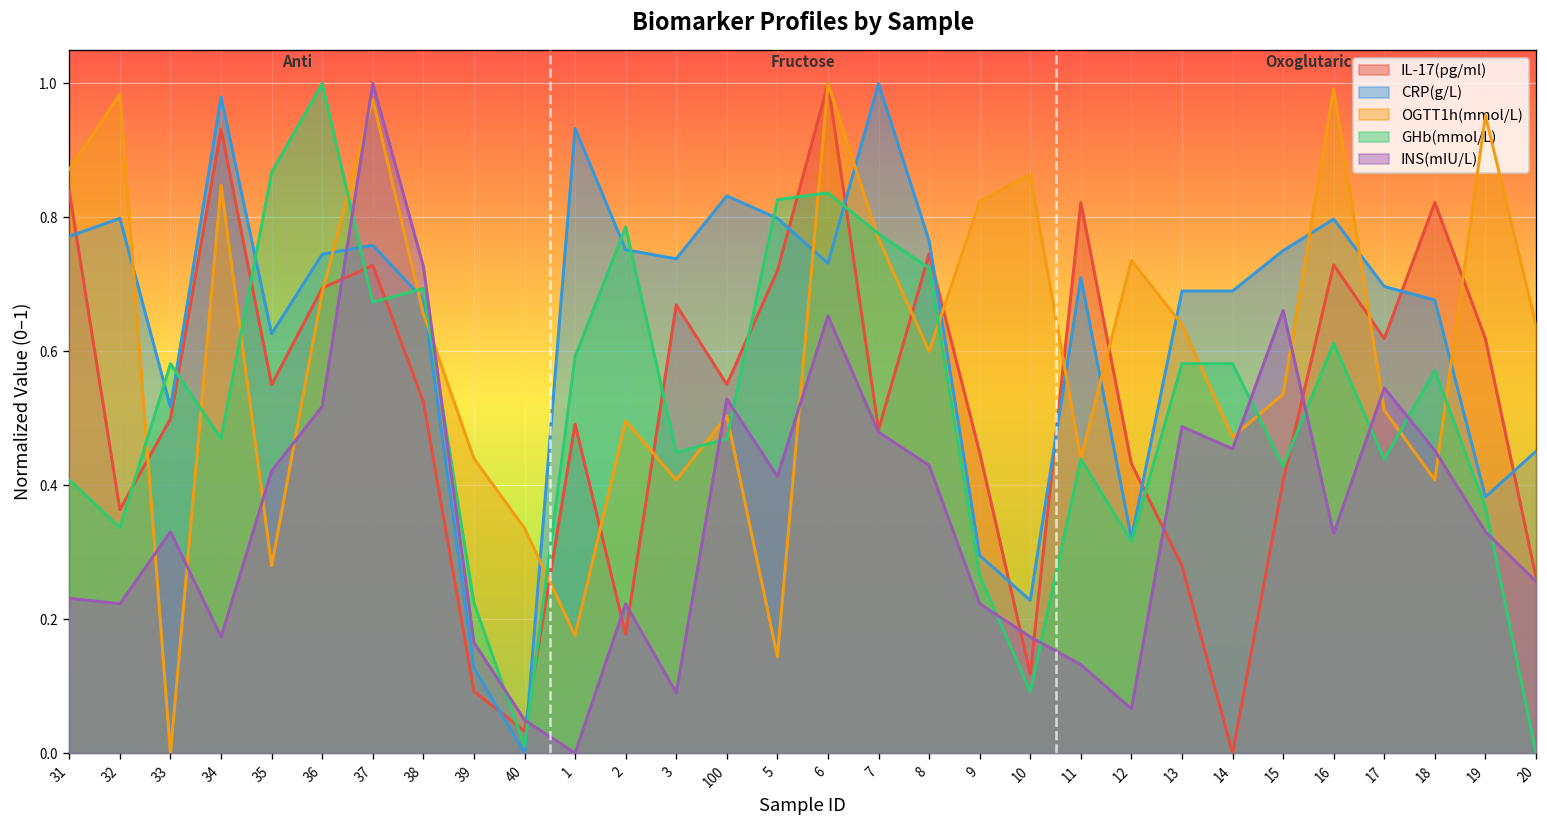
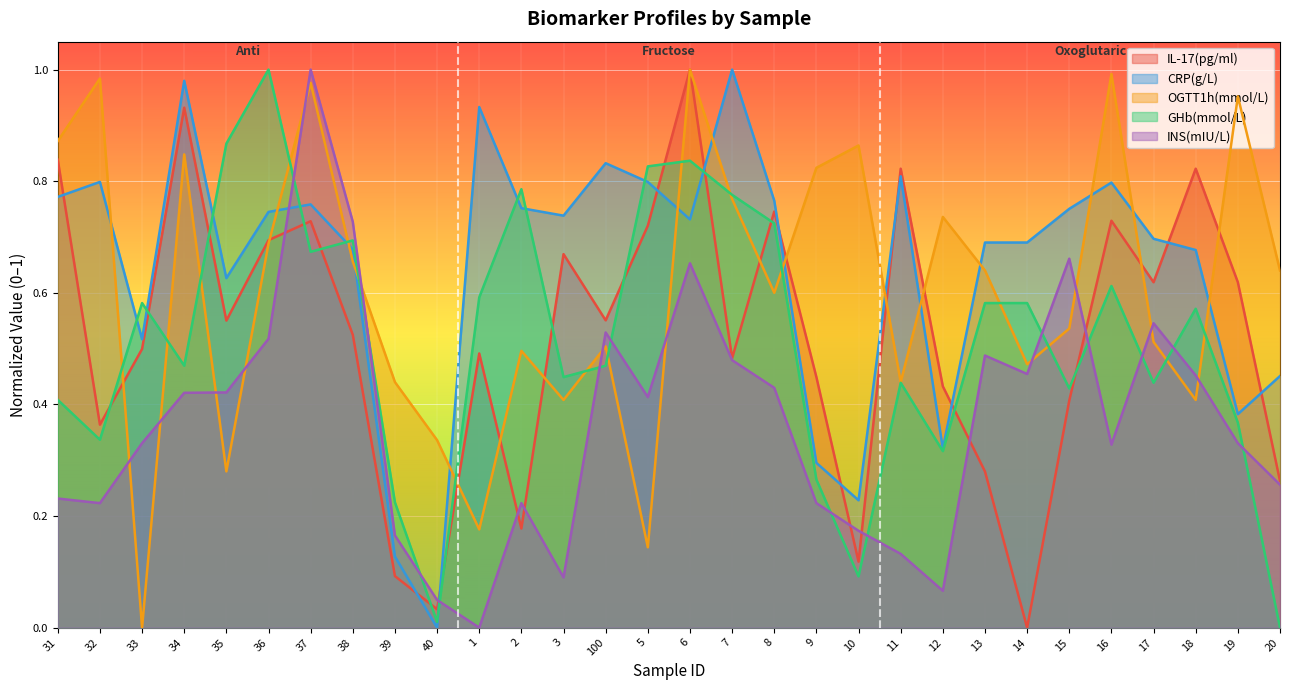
INS(mIU/L), 34: 0.17 -> 0.42
CRP(g/L), 11: 0.71 -> 0.81
